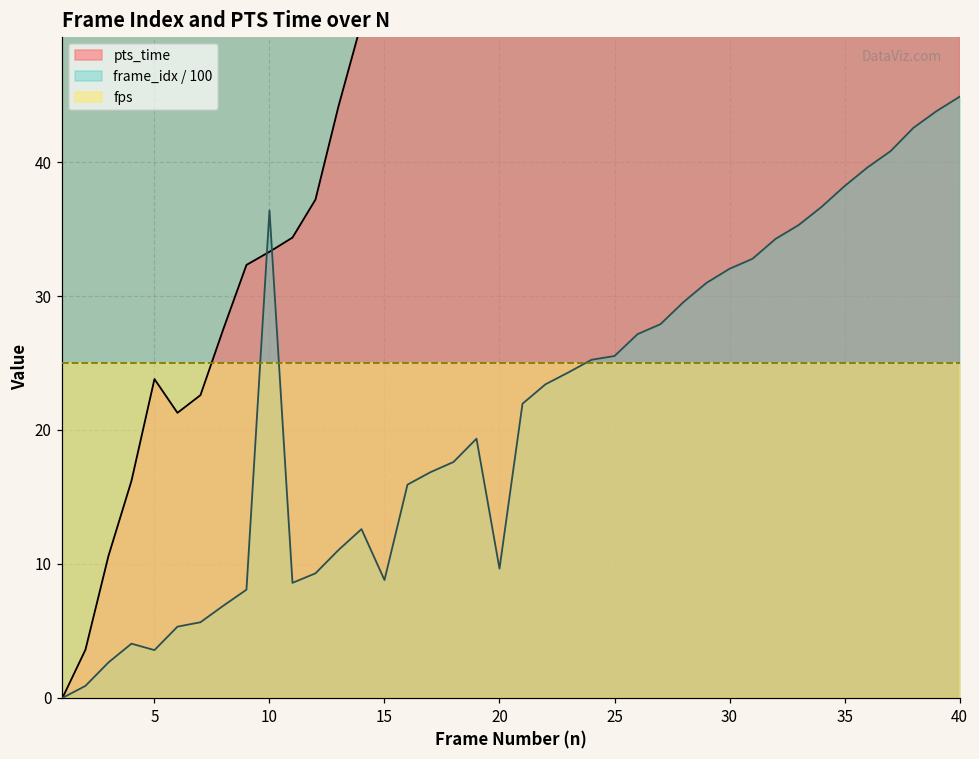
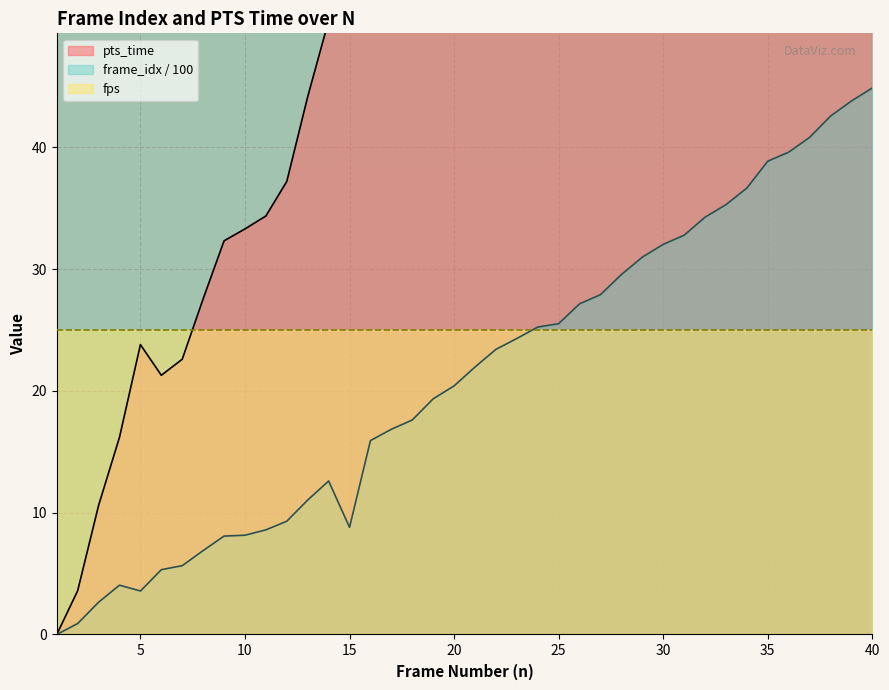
frame_idx / 100, 10: 36.4 -> 8.2
frame_idx / 100, 20: 9.7 -> 20.4
frame_idx / 100, 35: 38.2 -> 38.9
